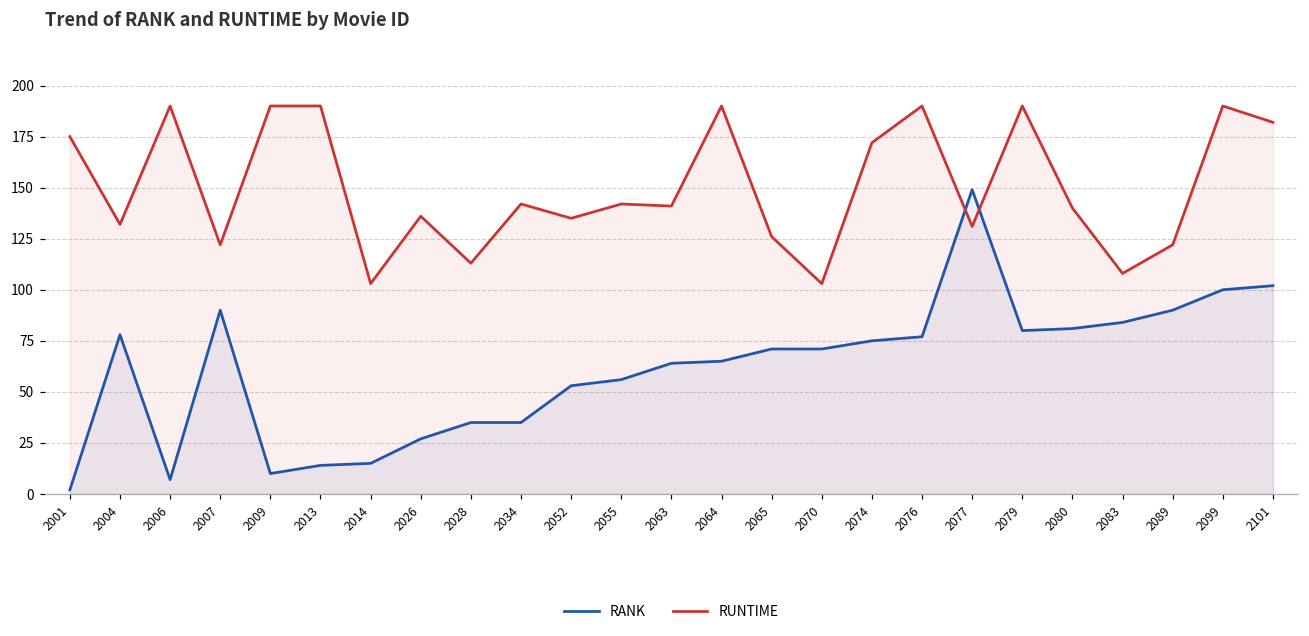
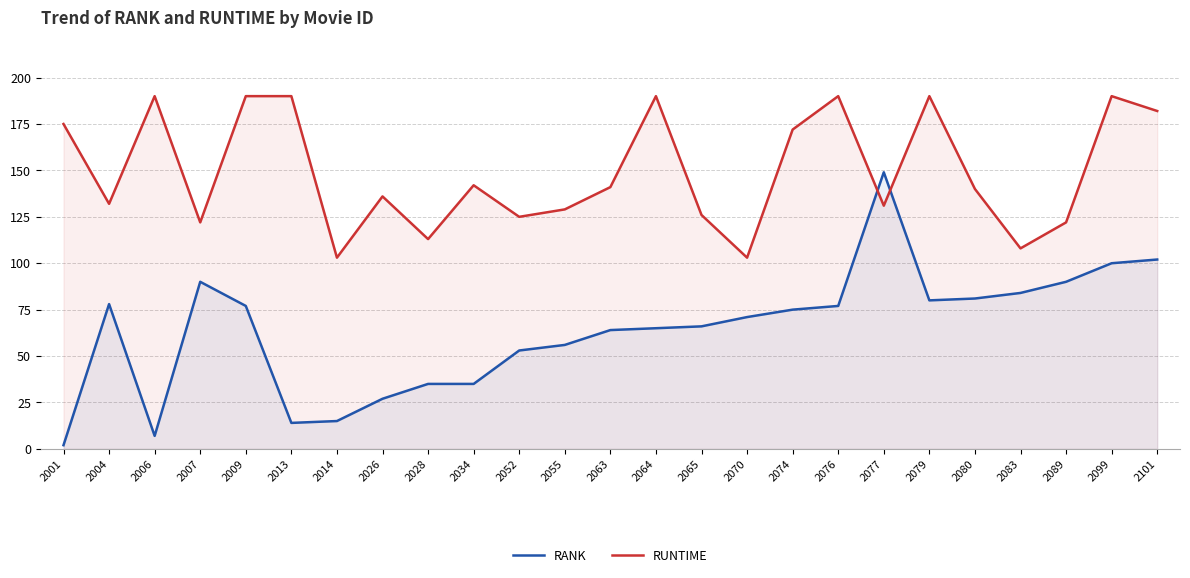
RANK, 2009: 10 -> 77
RUNTIME, 2052: 135 -> 125
RUNTIME, 2055: 142 -> 129
RANK, 2065: 71 -> 66
